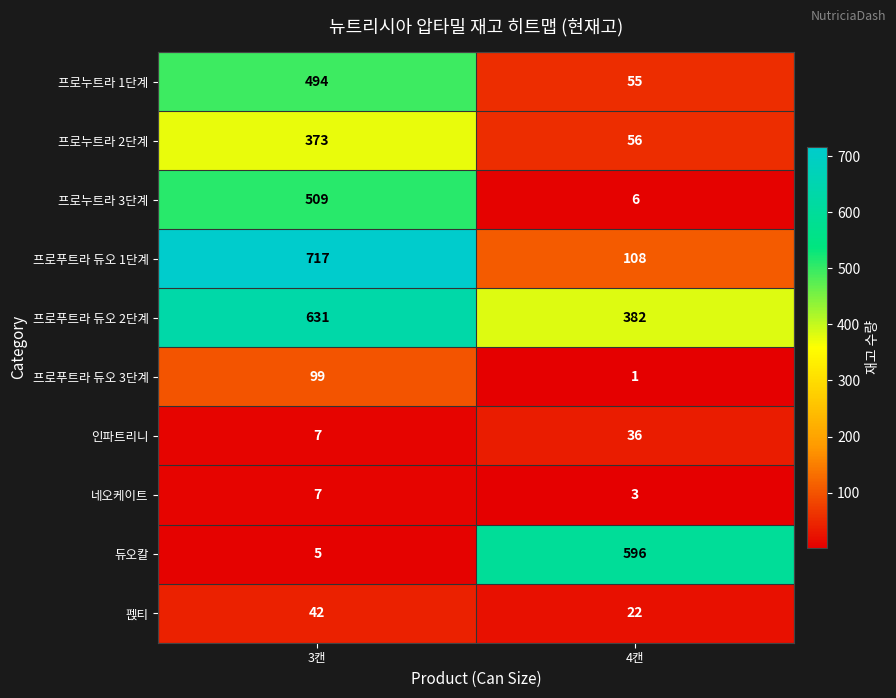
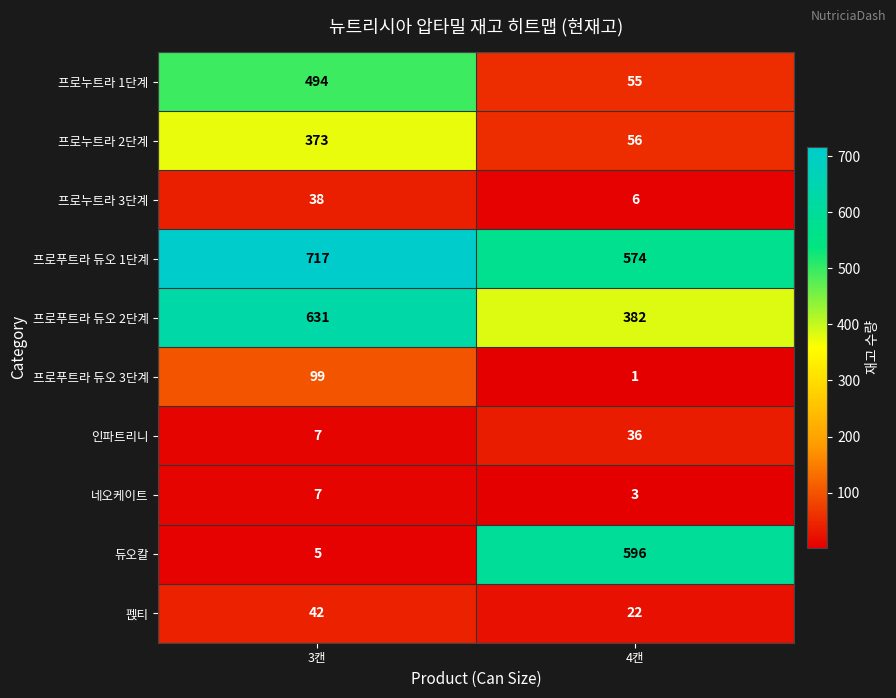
프로누트라 3단계, 3캔: 509 -> 38
프로푸트라 듀오 1단계, 4캔: 108 -> 574
